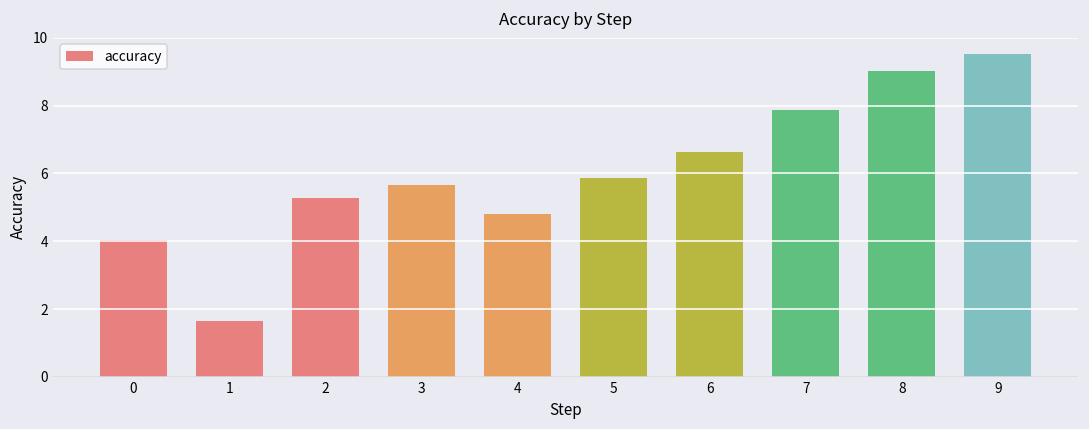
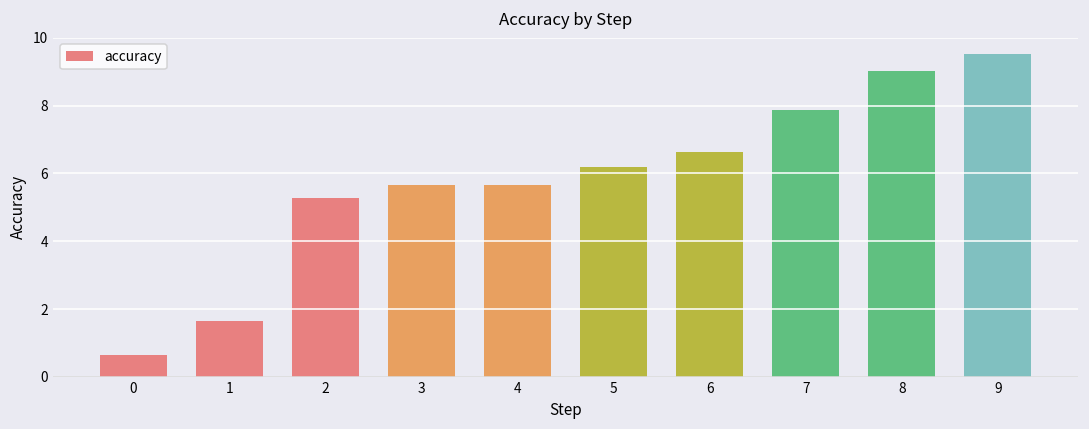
0: 4.0 -> 0.6
4: 4.8 -> 5.7
5: 5.9 -> 6.2
